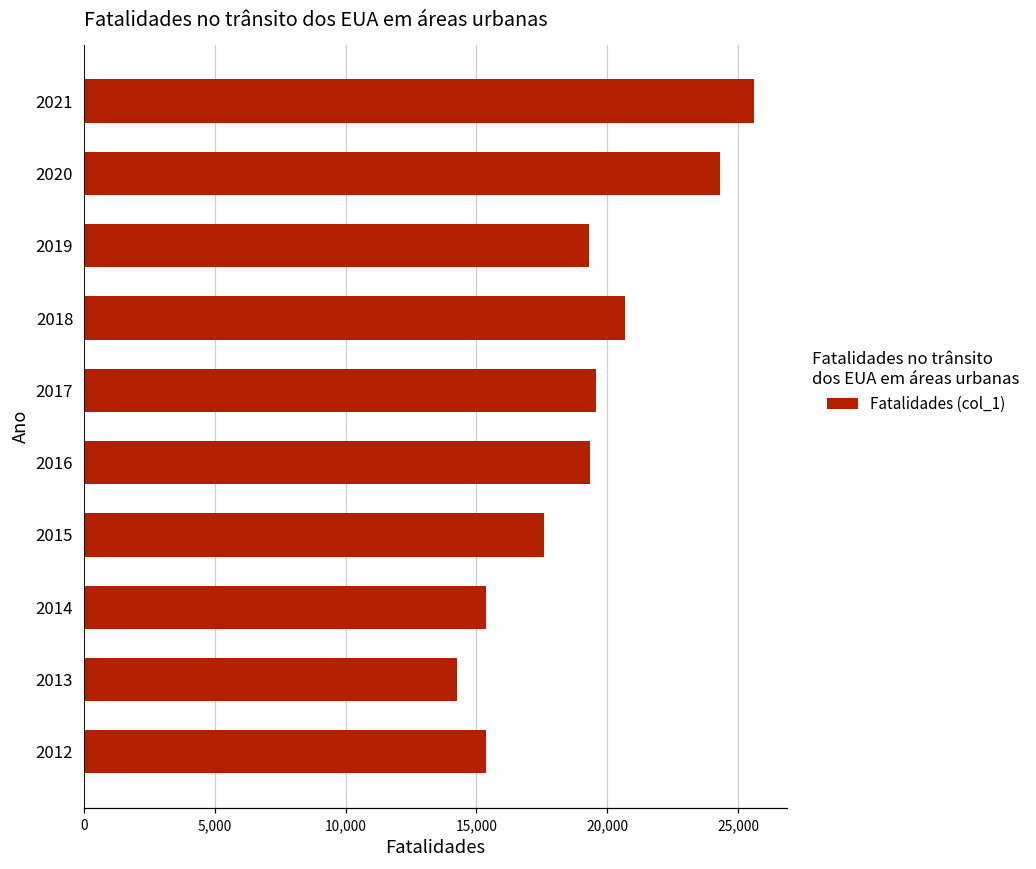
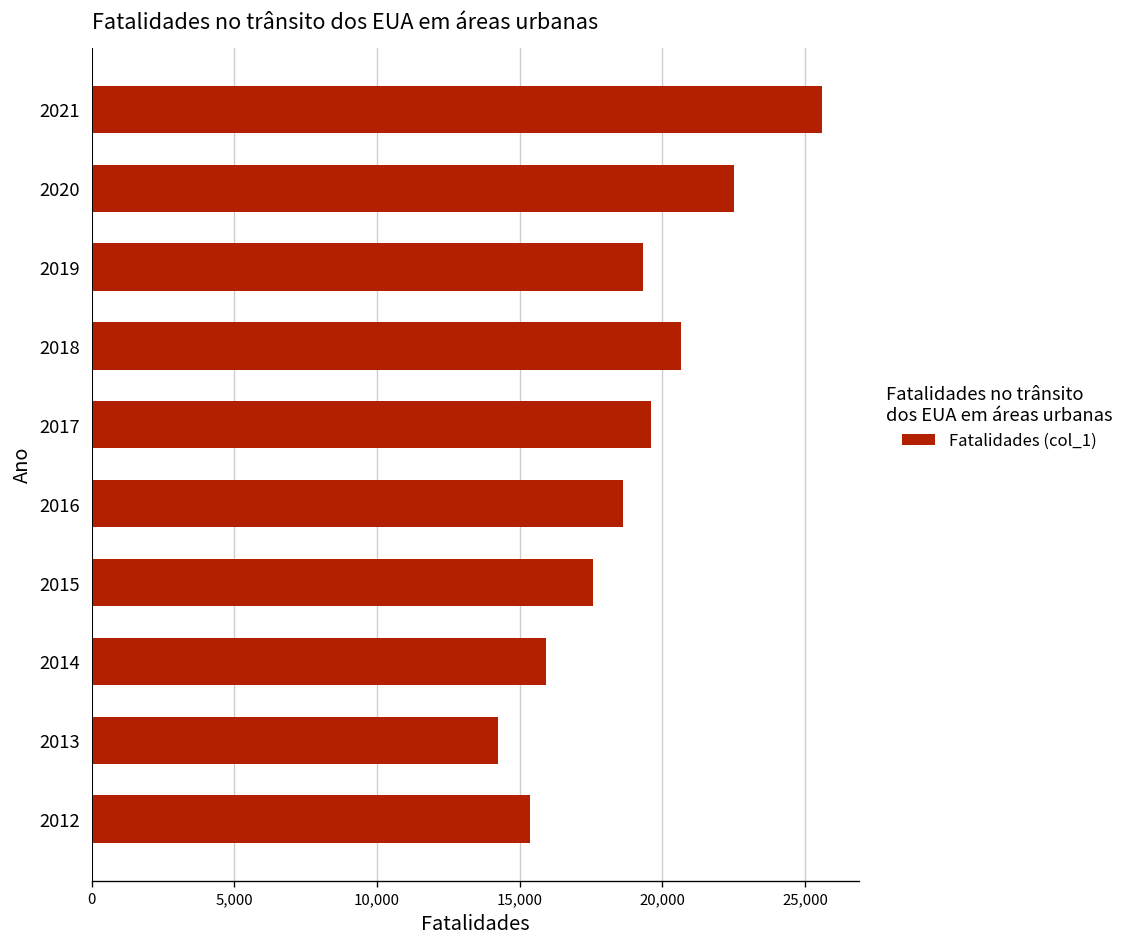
2020: 24,300 -> 22,500
2016: 19,400 -> 18,600
2014: 15,400 -> 15,900
